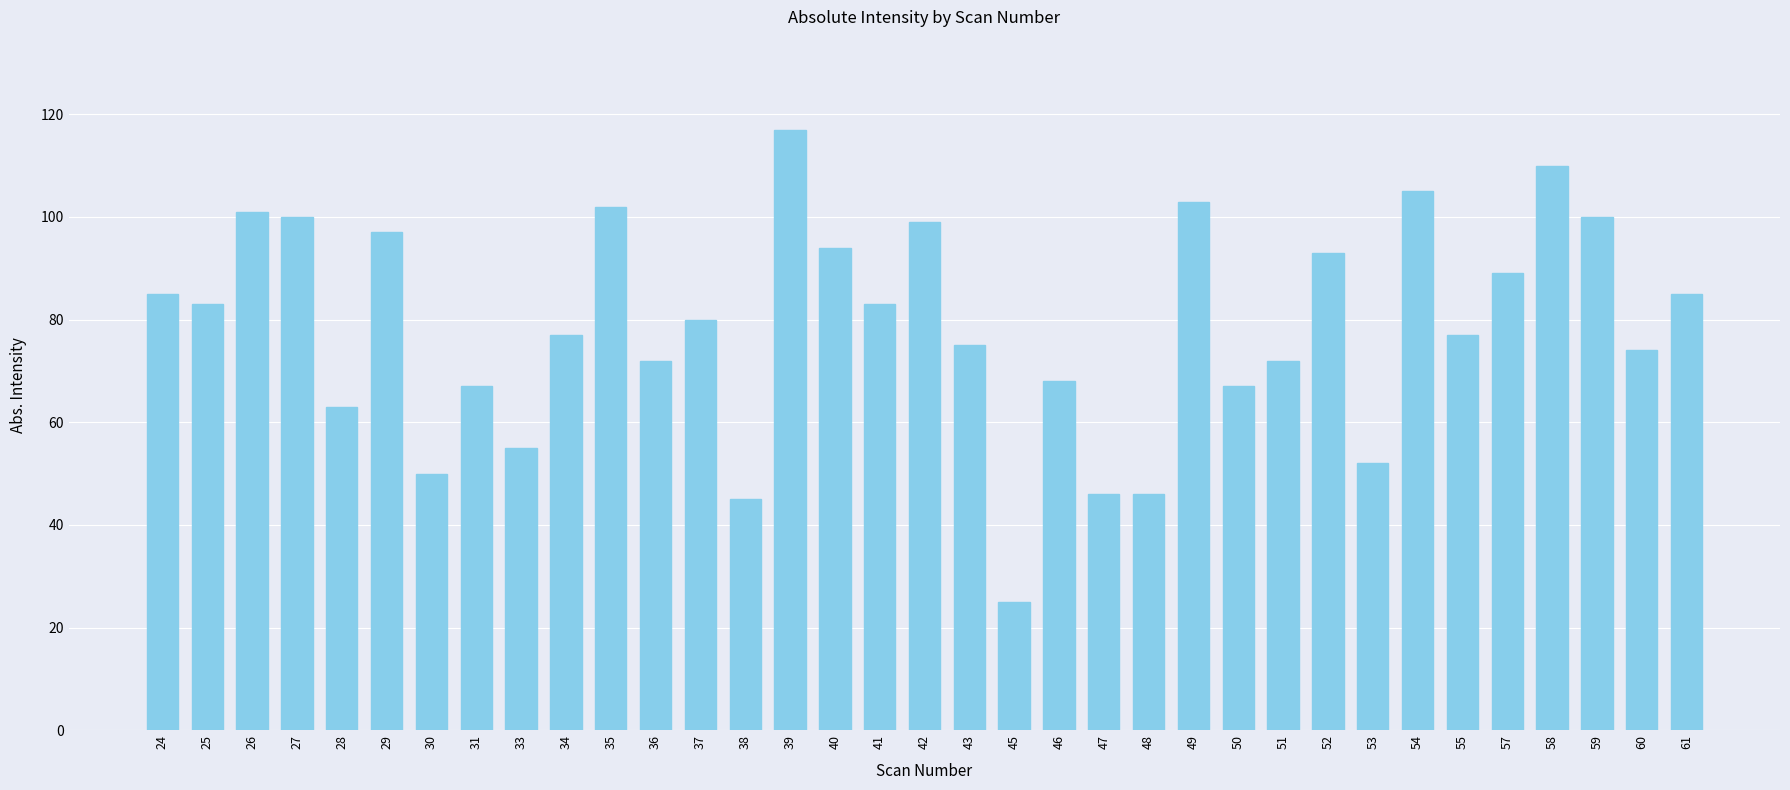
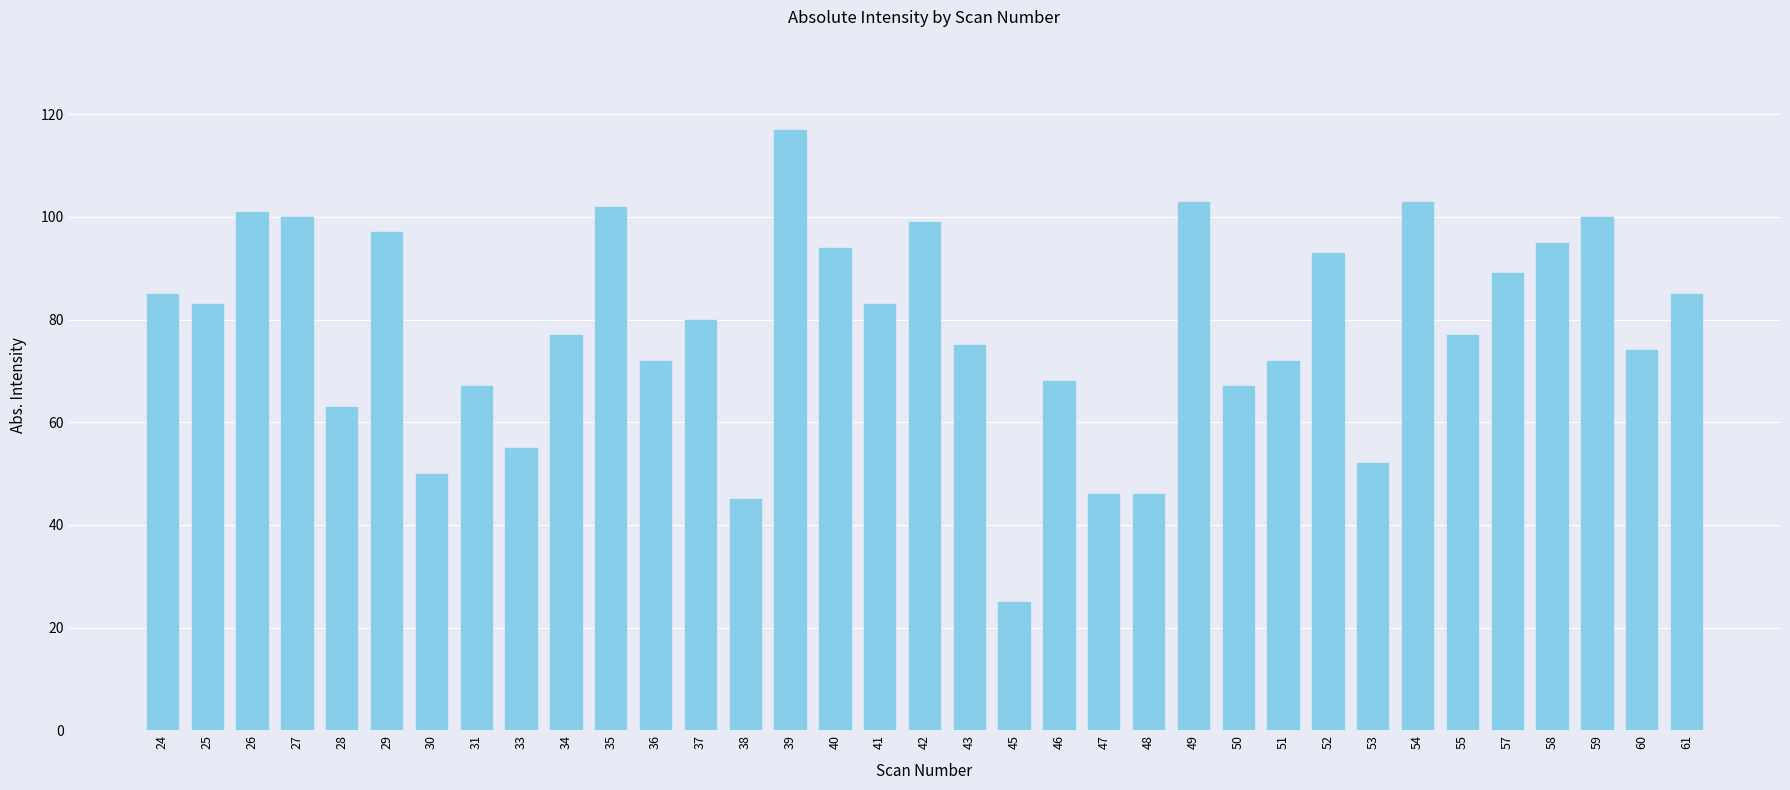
54: 105 -> 103
58: 110 -> 95
